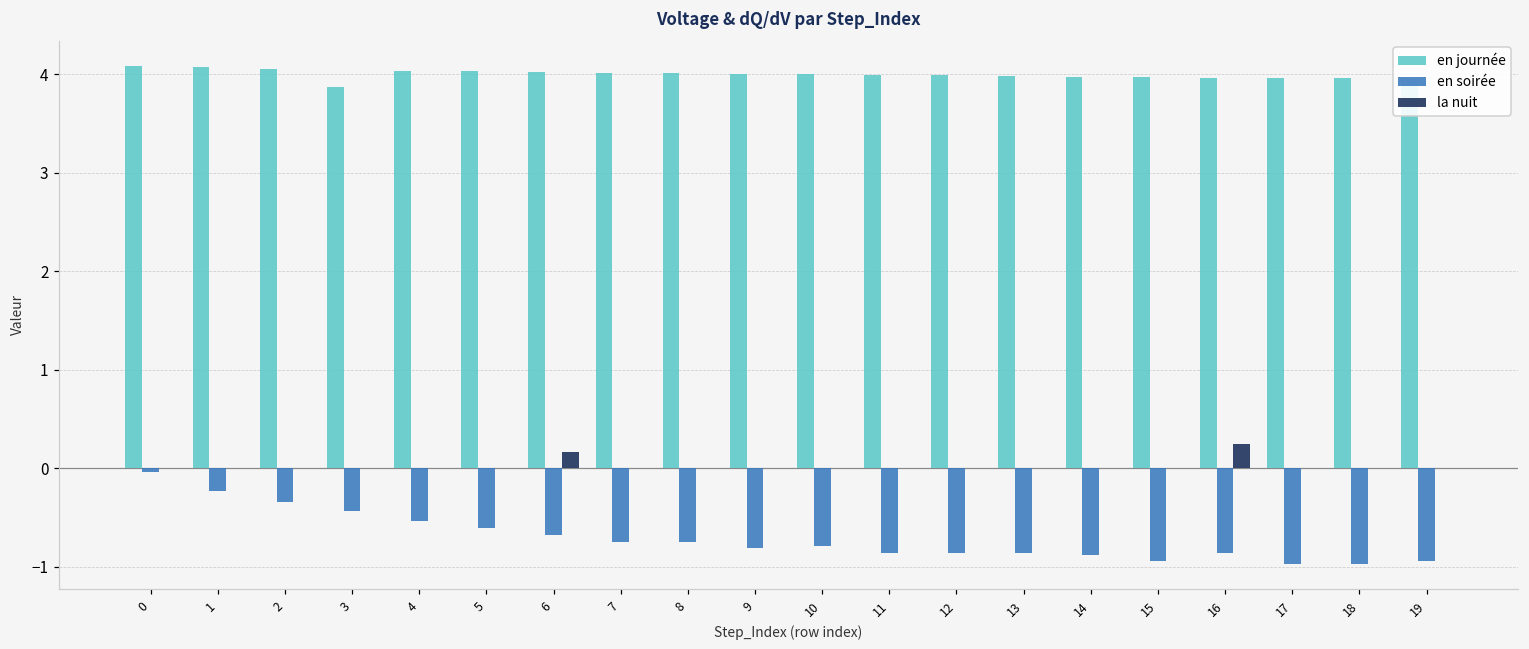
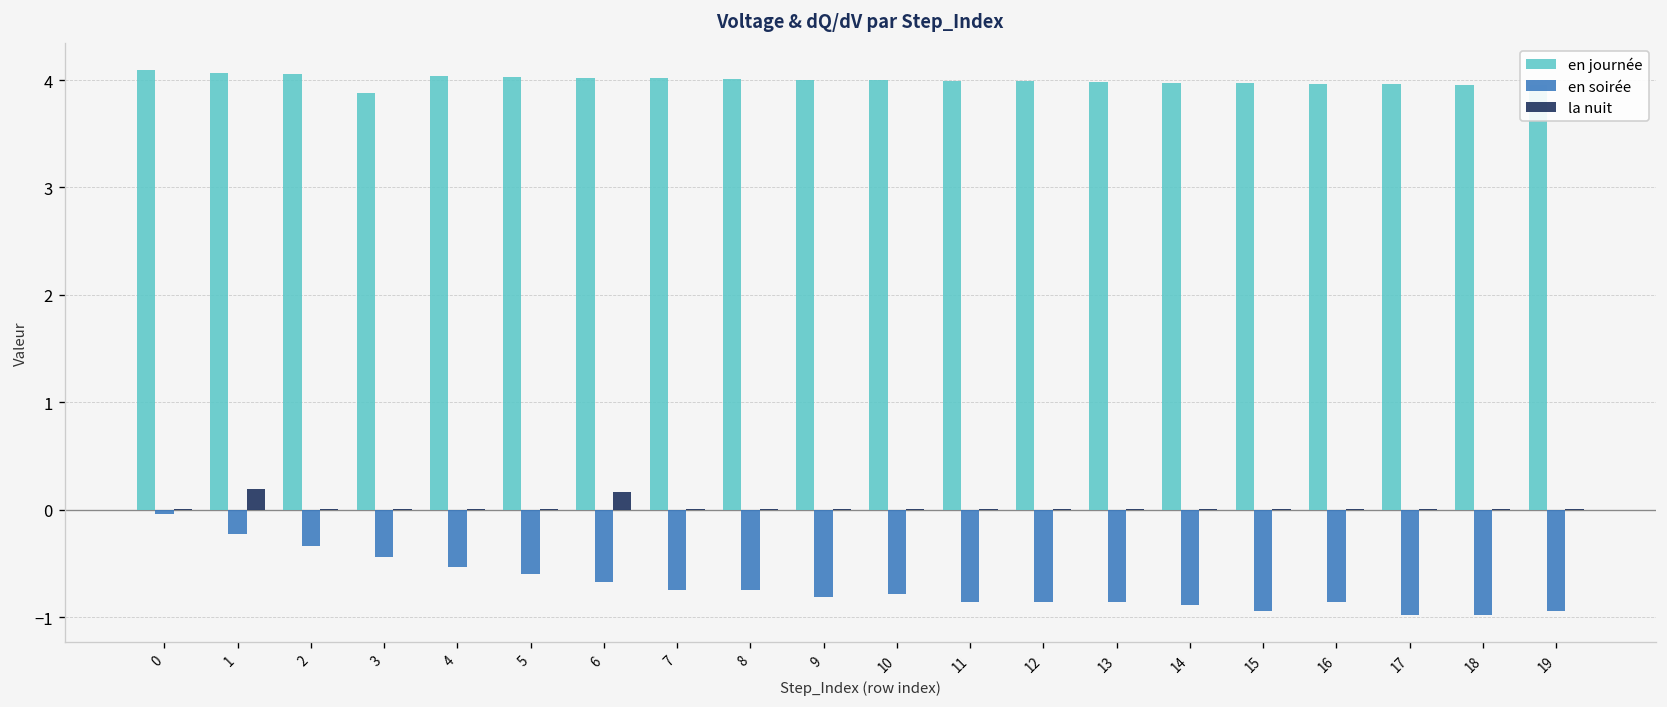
la nuit, 1: 0.0 -> 0.2
la nuit, 16: 0.2 -> 0.0
